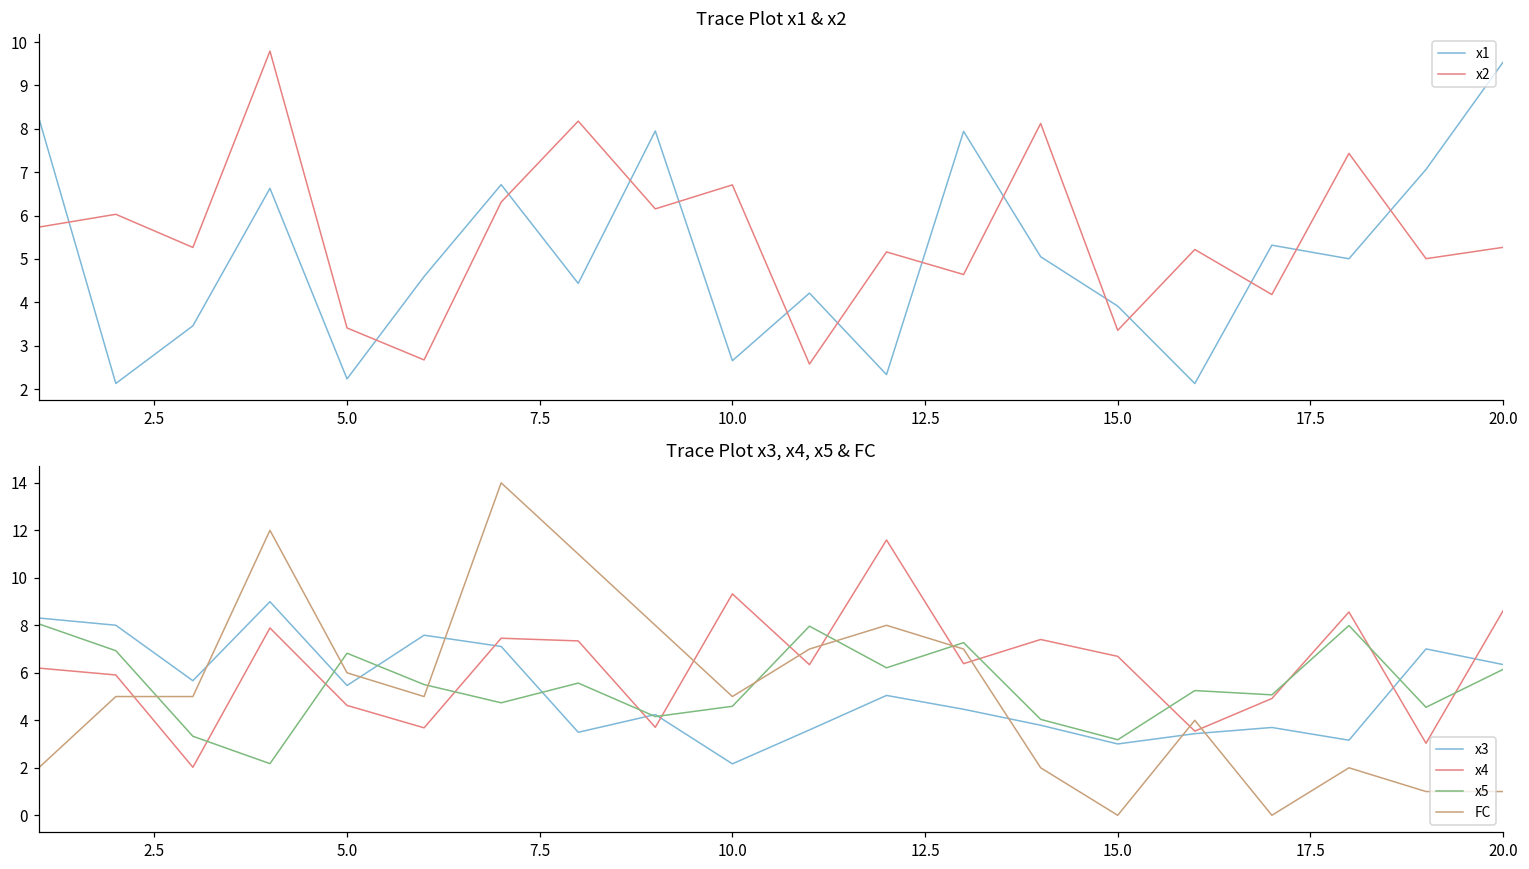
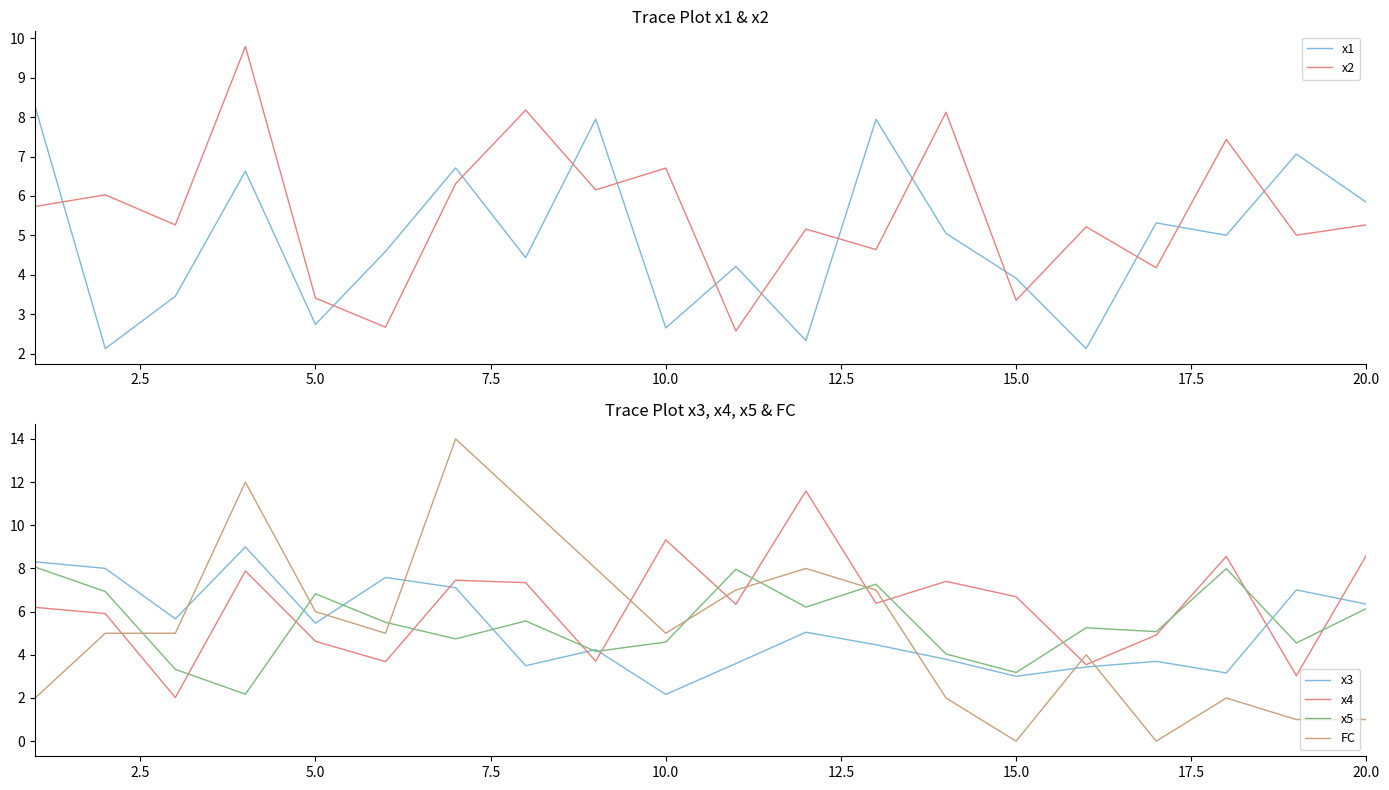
Trace Plot x1 & x2, x1, 5.0: 2.2 -> 2.7
Trace Plot x1 & x2, x1, 20.0: 9.5 -> 5.8
